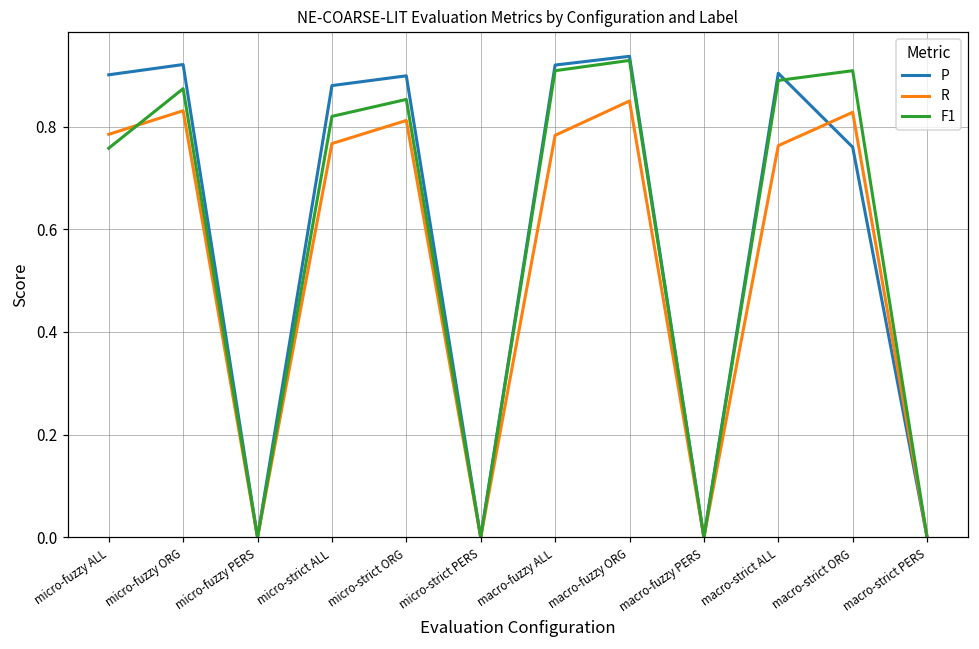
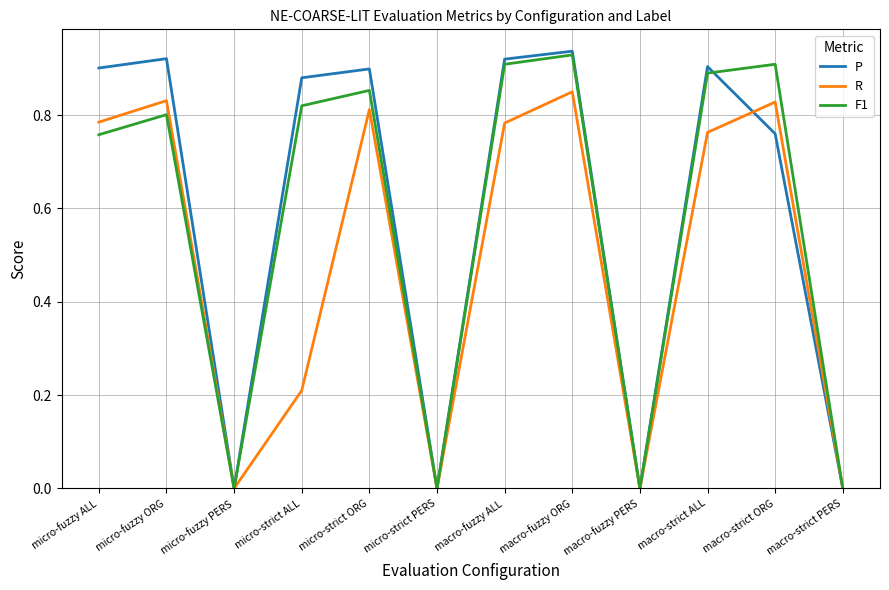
F1, micro-fuzzy ORG: 0.87 -> 0.80
R, micro-strict ALL: 0.77 -> 0.21
